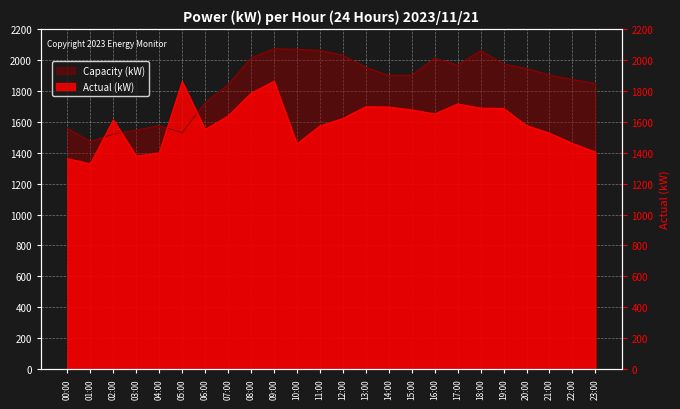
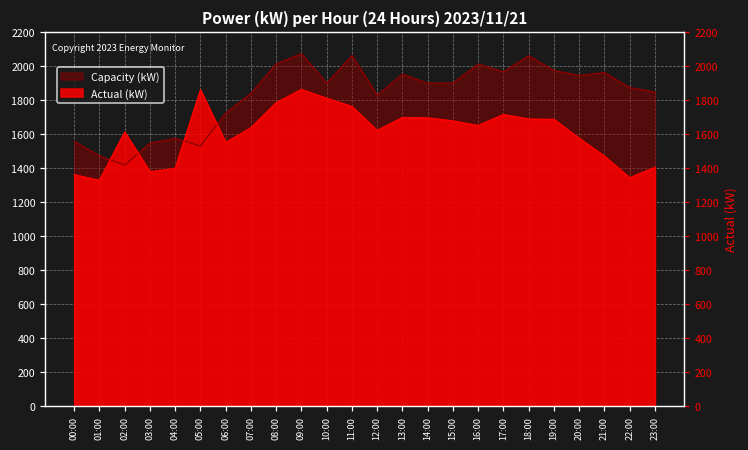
Capacity (kW), 02:00: 1520 -> 1420
Capacity (kW), 10:00: 2070 -> 1900
Actual (kW), 10:00: 1460 -> 1810
Actual (kW), 11:00: 1570 -> 1760
Capacity (kW), 12:00: 2030 -> 1830
Capacity (kW), 21:00: 1900 -> 1960
Actual (kW), 21:00: 1530 -> 1470
Actual (kW), 22:00: 1460 -> 1340
